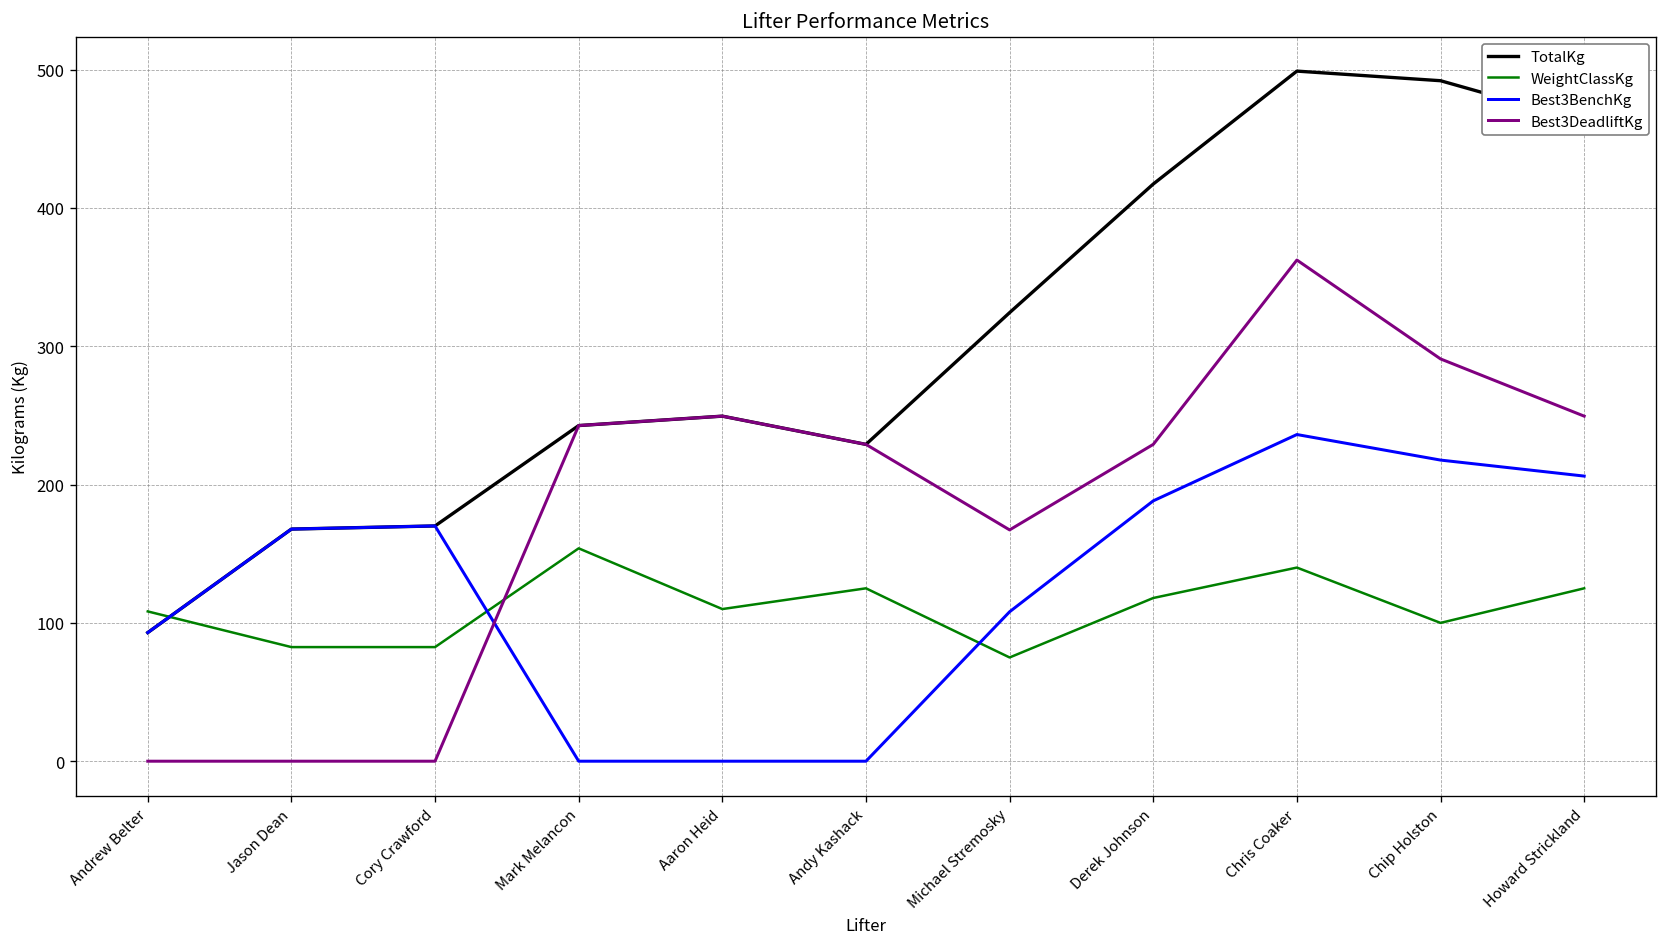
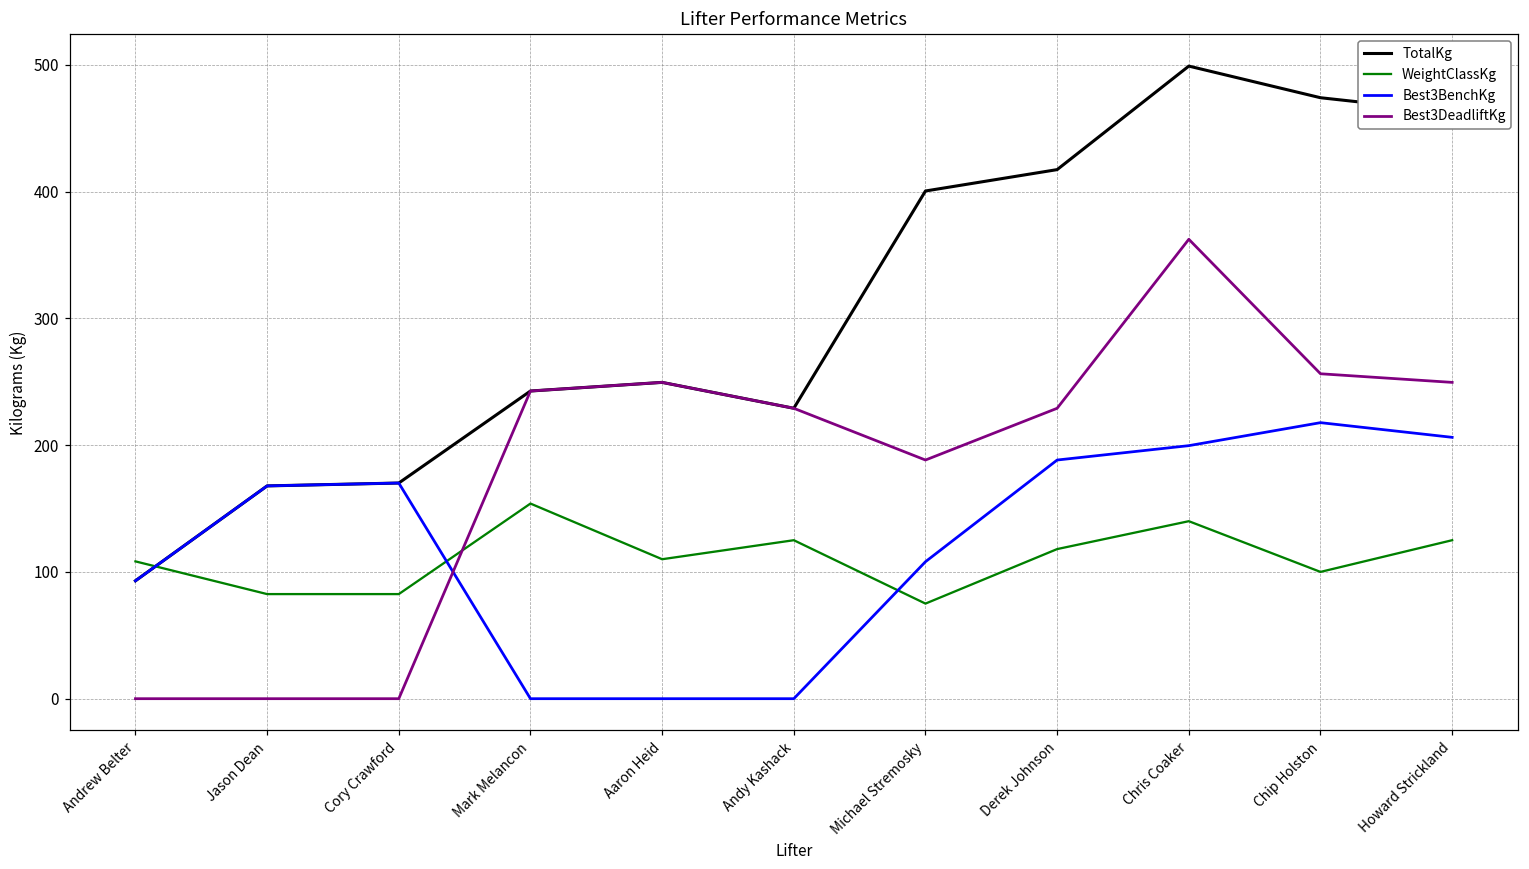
TotalKg, Michael Stremosky: 324 -> 400
Best3DeadliftKg, Michael Stremosky: 167 -> 188
Best3BenchKg, Chris Coaker: 236 -> 200
TotalKg, Chip Holston: 492 -> 474
Best3DeadliftKg, Chip Holston: 291 -> 256
